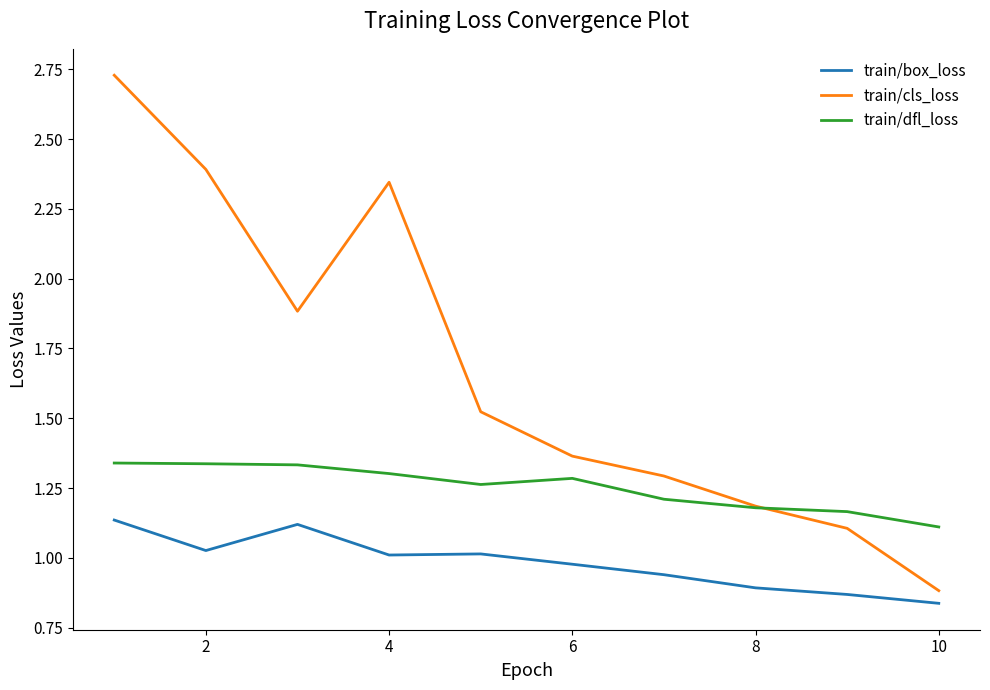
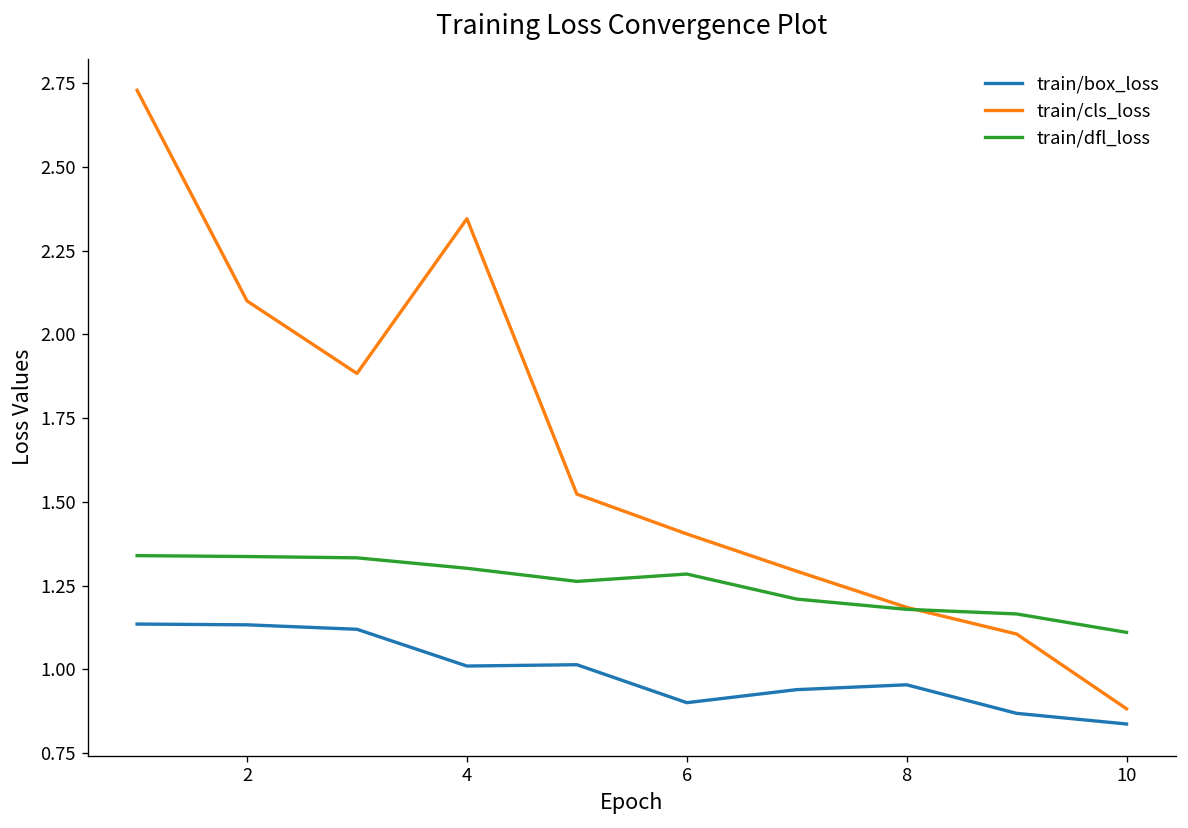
train/box_loss, 2: 1.03 -> 1.13
train/cls_loss, 2: 2.39 -> 2.10
train/box_loss, 6: 0.98 -> 0.90
train/cls_loss, 6: 1.36 -> 1.40
train/box_loss, 8: 0.89 -> 0.95
